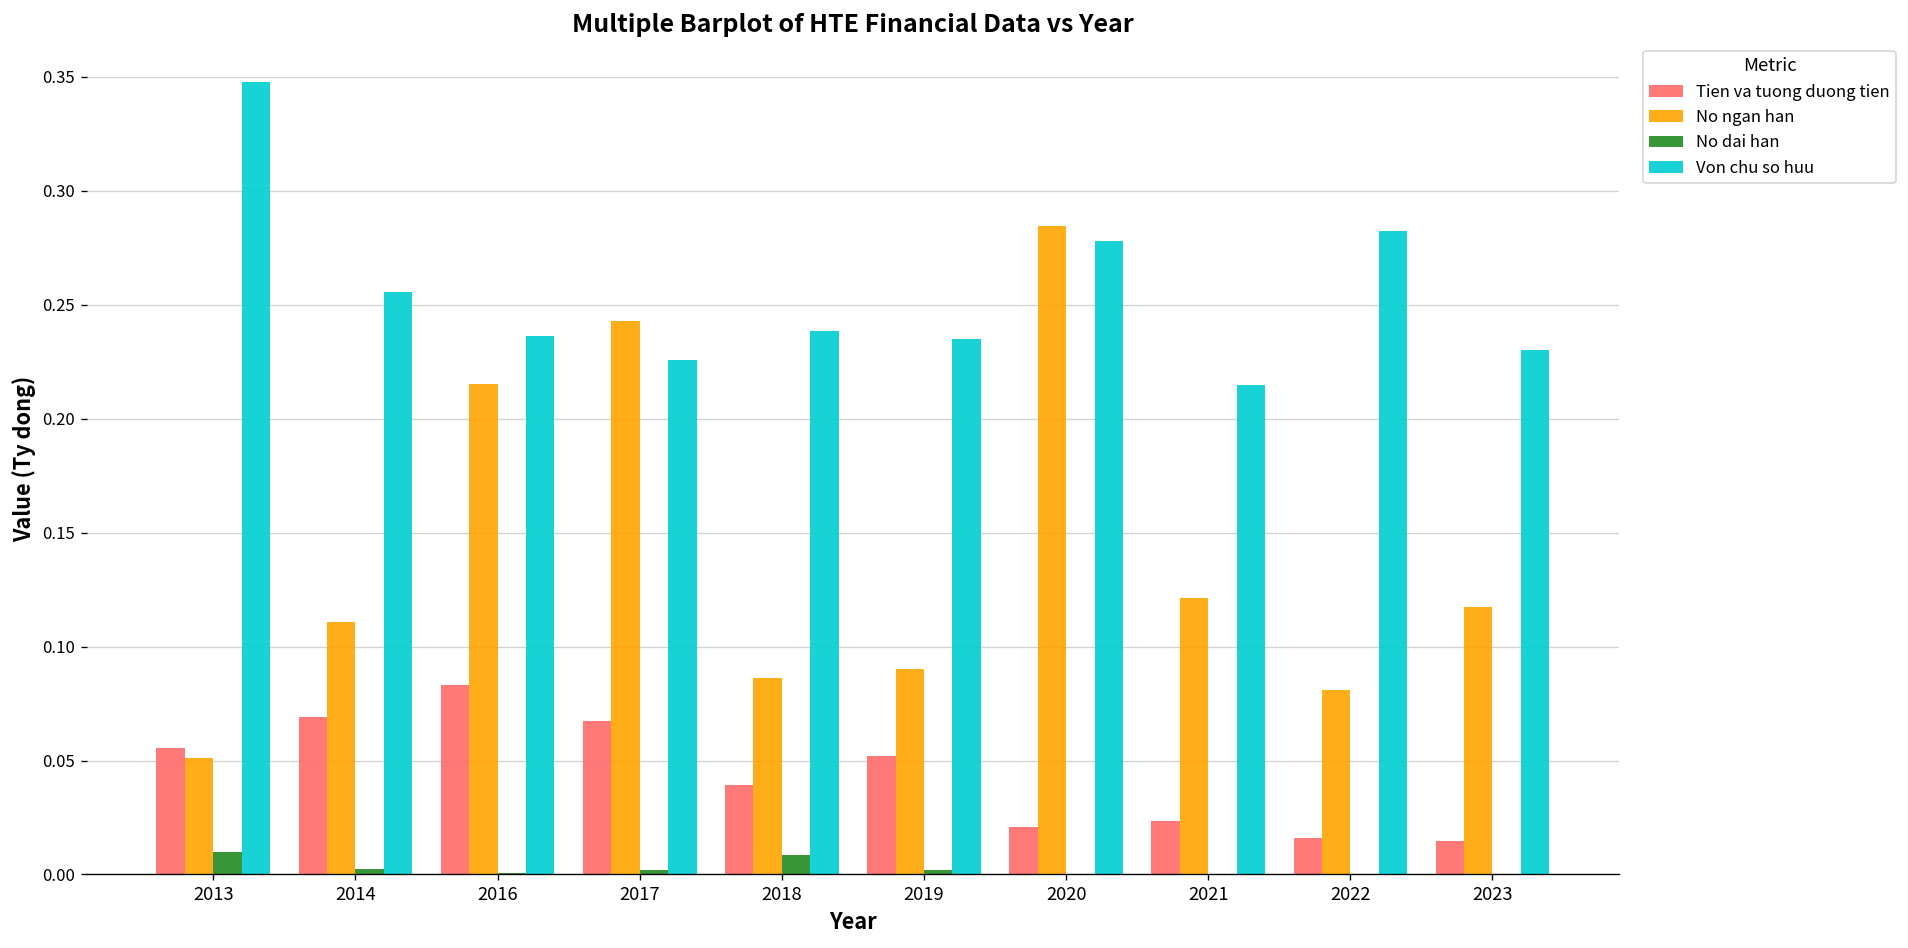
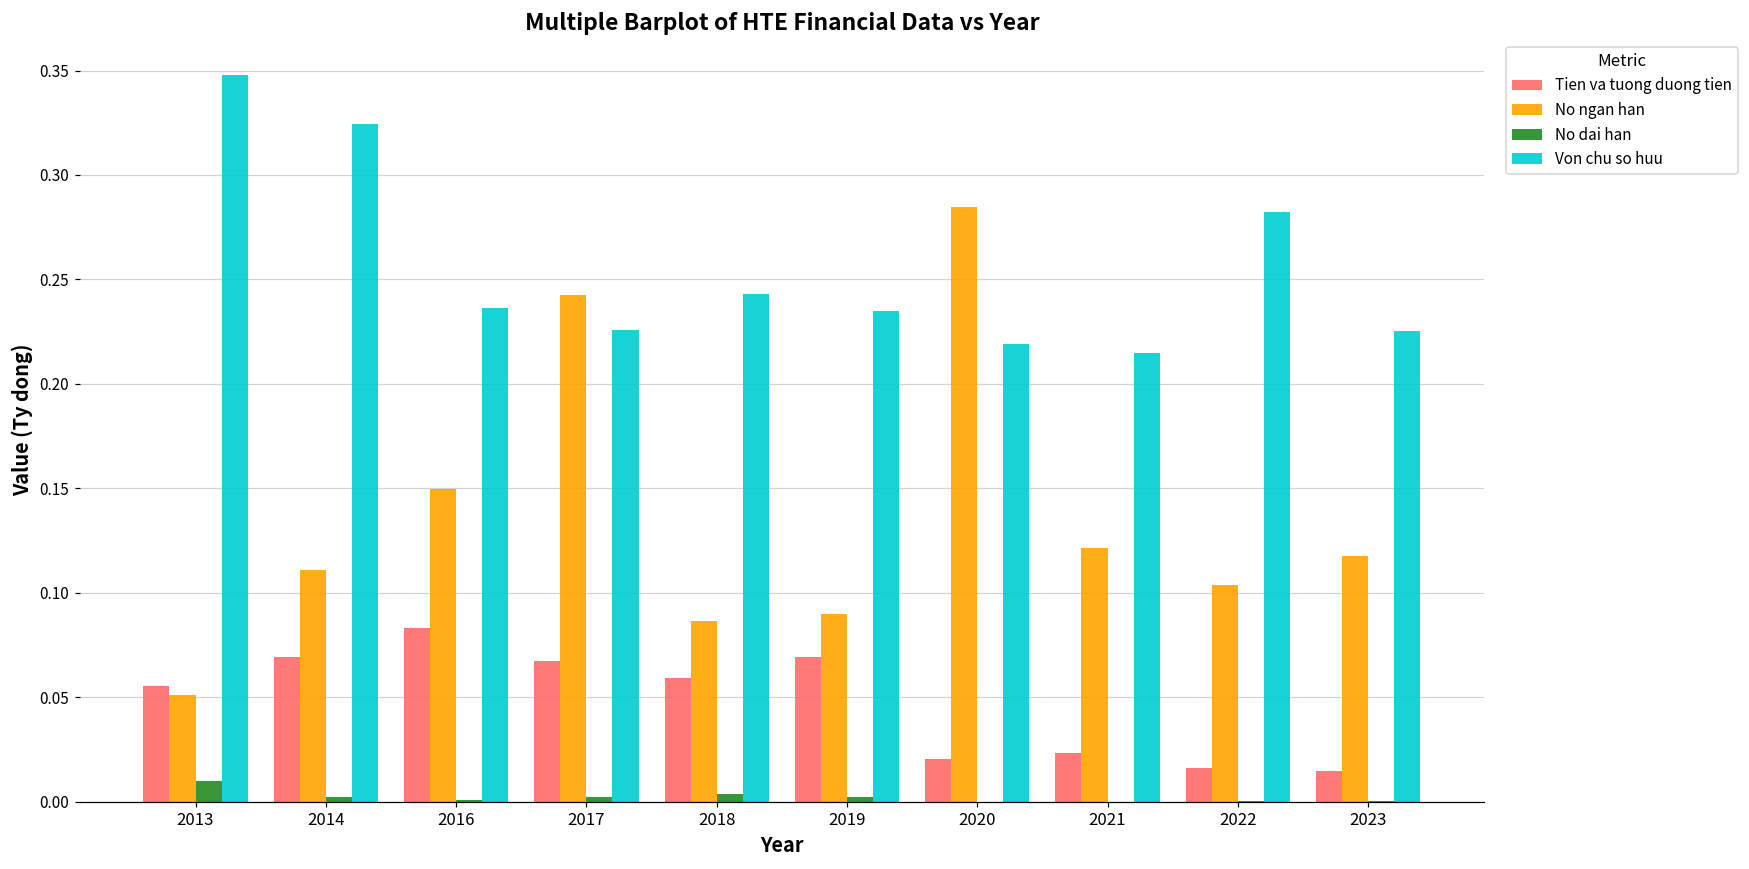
Von chu so huu, 2014: 0.256 -> 0.324
No ngan han, 2016: 0.215 -> 0.150
Tien va tuong duong tien, 2018: 0.039 -> 0.059
No dai han, 2018: 0.009 -> 0.004
Von chu so huu, 2018: 0.238 -> 0.243
Tien va tuong duong tien, 2019: 0.052 -> 0.069
Von chu so huu, 2020: 0.278 -> 0.219
No ngan han, 2022: 0.081 -> 0.104
Von chu so huu, 2023: 0.230 -> 0.225
